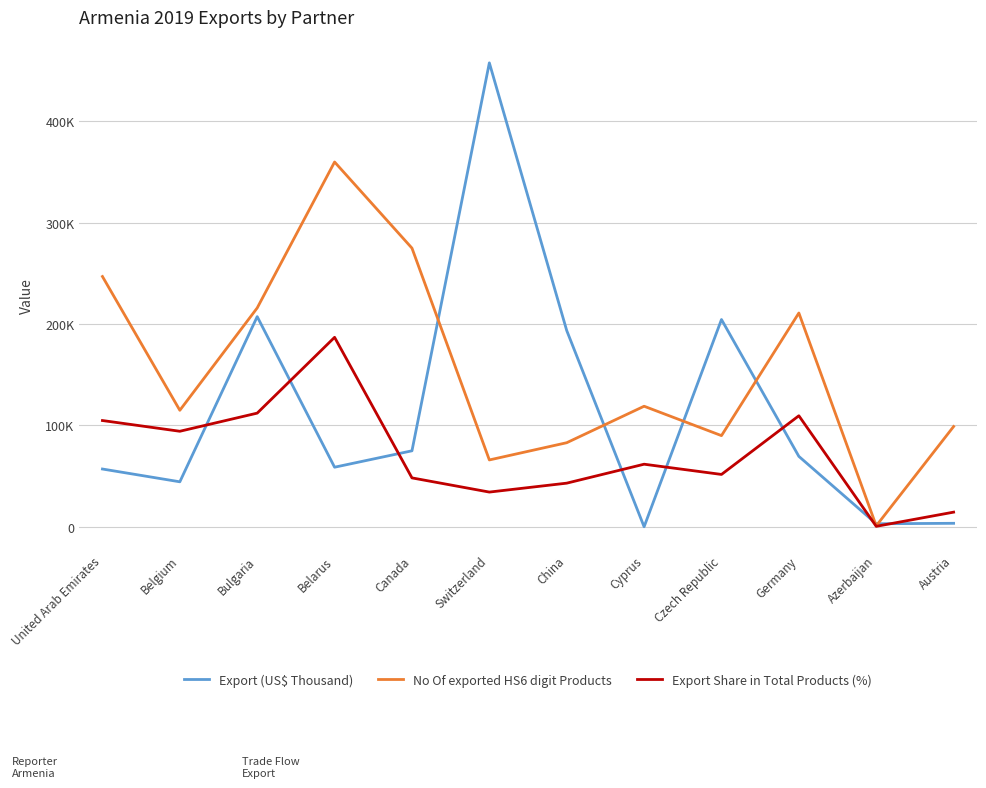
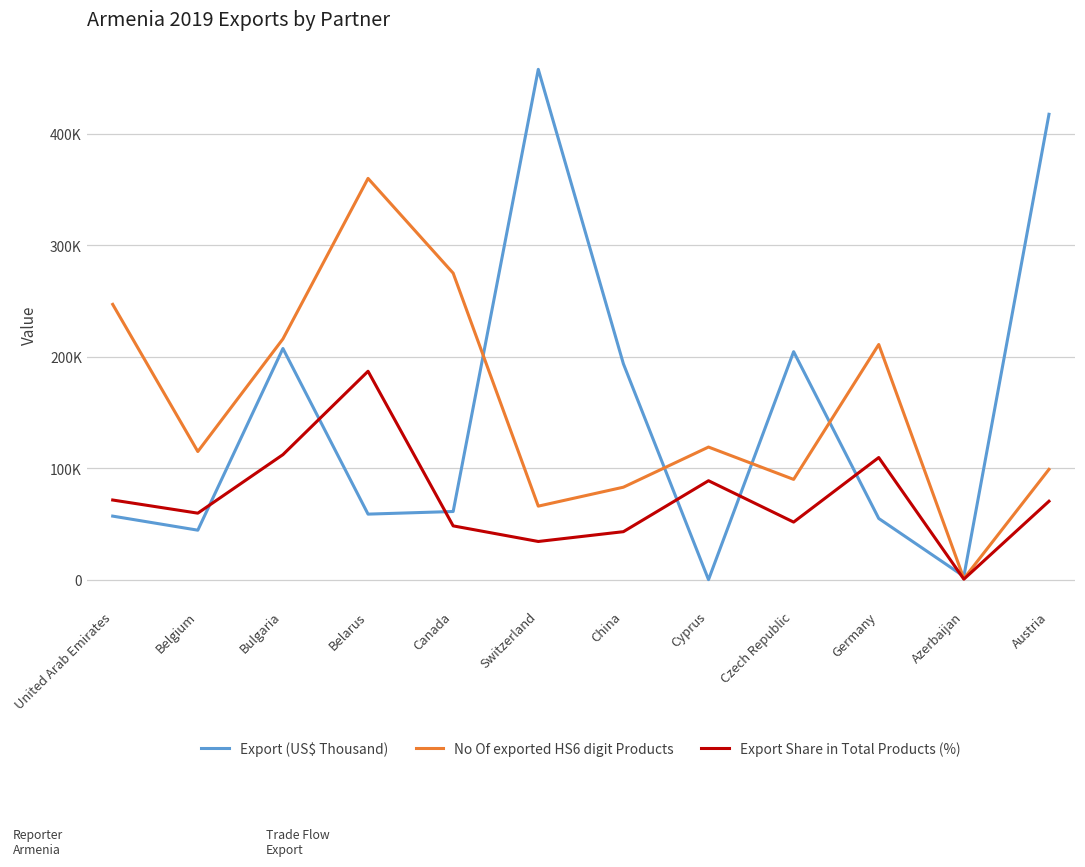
Export Share in Total Products (%), United Arab Emirates: 105000 -> 72000
Export Share in Total Products (%), Belgium: 94000 -> 60000
Export (US$ Thousand), Canada: 75000 -> 61000
Export Share in Total Products (%), Cyprus: 62000 -> 89000
Export (US$ Thousand), Germany: 70000 -> 55000
Export (US$ Thousand), Austria: 3000 -> 418000
Export Share in Total Products (%), Austria: 15000 -> 70000
